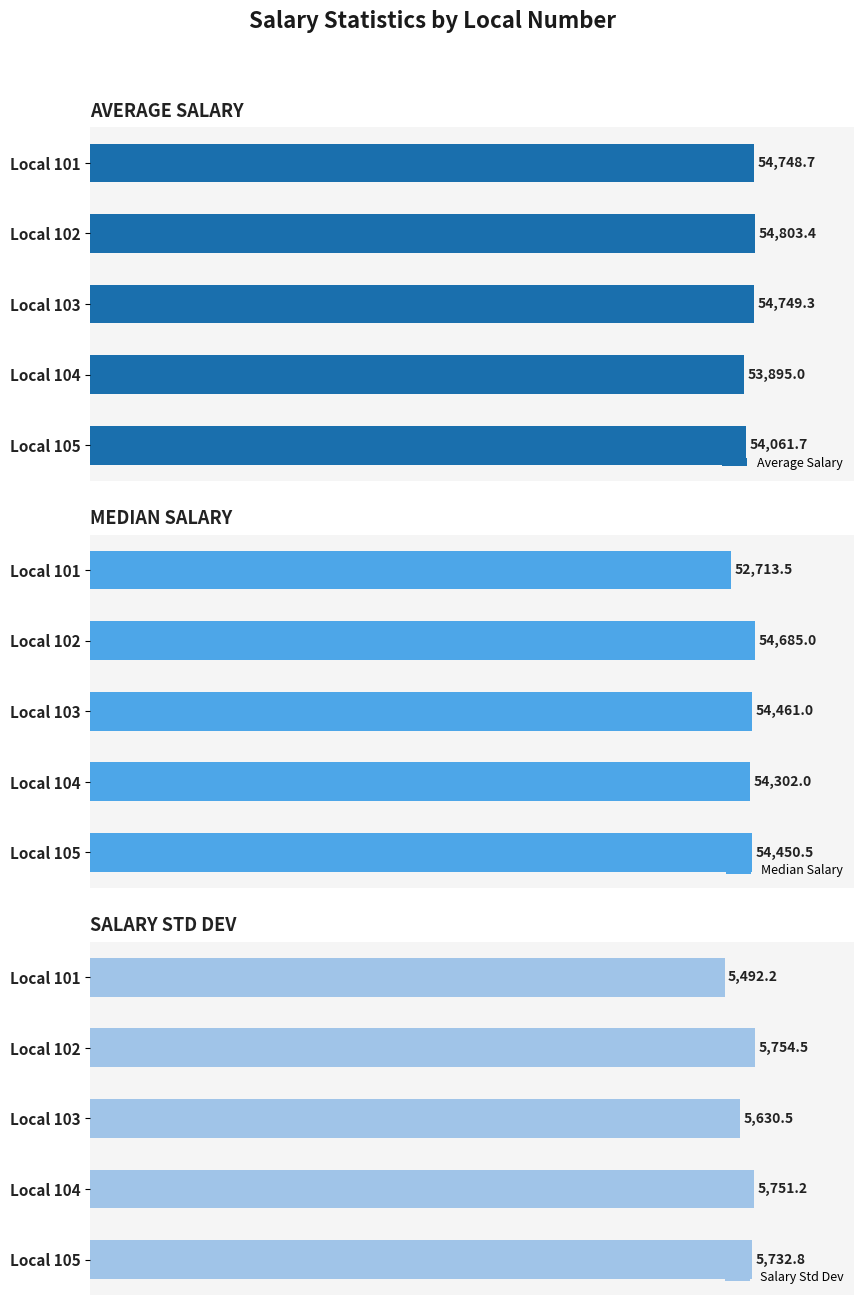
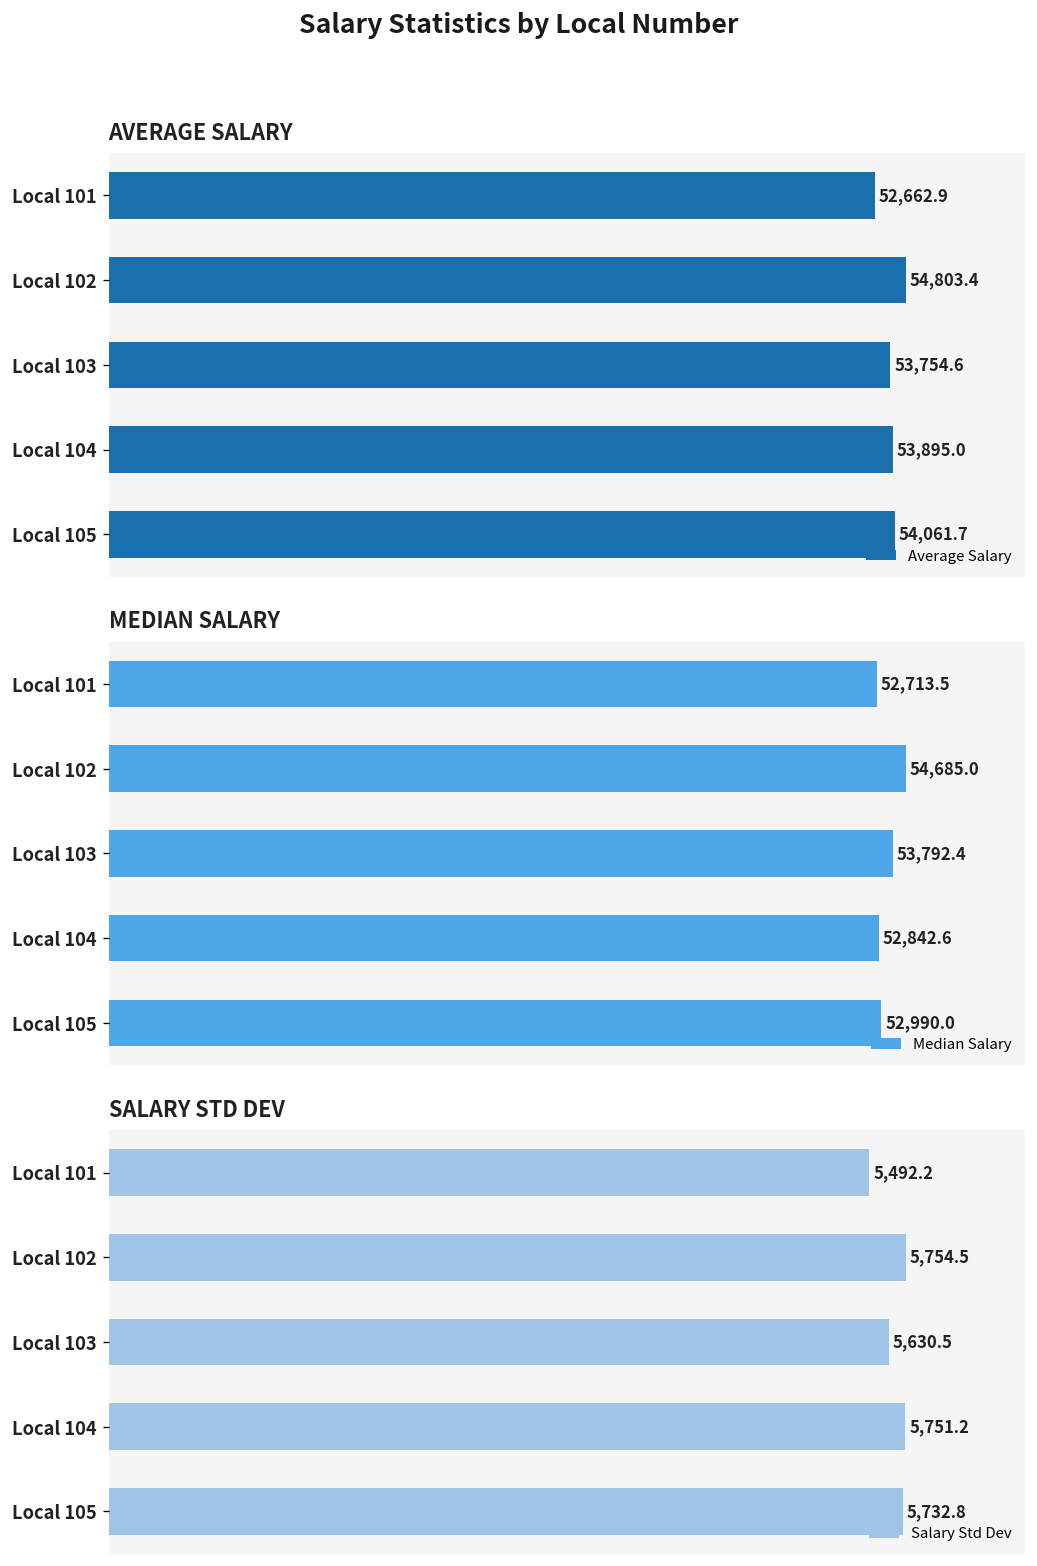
AVERAGE SALARY, Local 101: 54,748.7 -> 52,662.9
AVERAGE SALARY, Local 103: 54,749.3 -> 53,754.6
MEDIAN SALARY, Local 103: 54,461.0 -> 53,792.4
MEDIAN SALARY, Local 104: 54,302.0 -> 52,842.6
MEDIAN SALARY, Local 105: 54,450.5 -> 52,990.0
